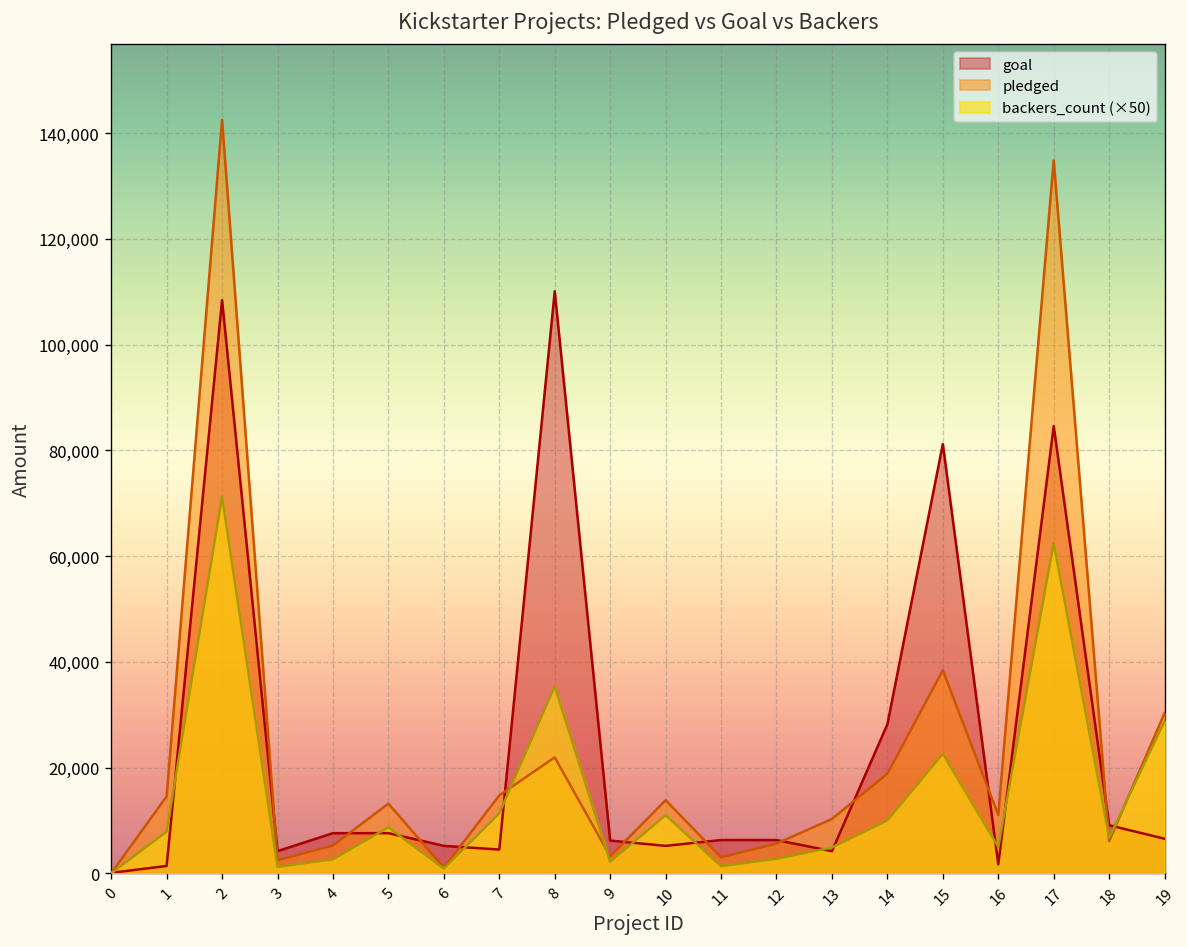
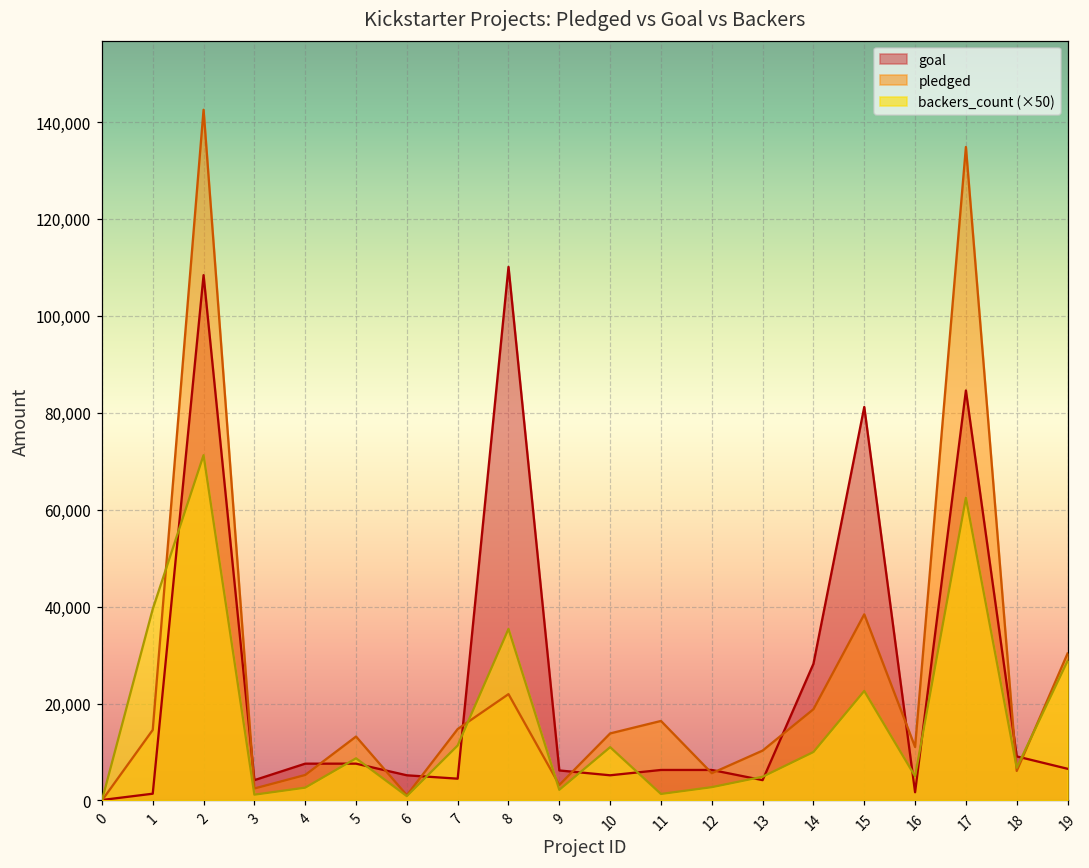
backers_count (×50), 1: 8,000 -> 40,000
pledged, 11: 3,000 -> 16,000
